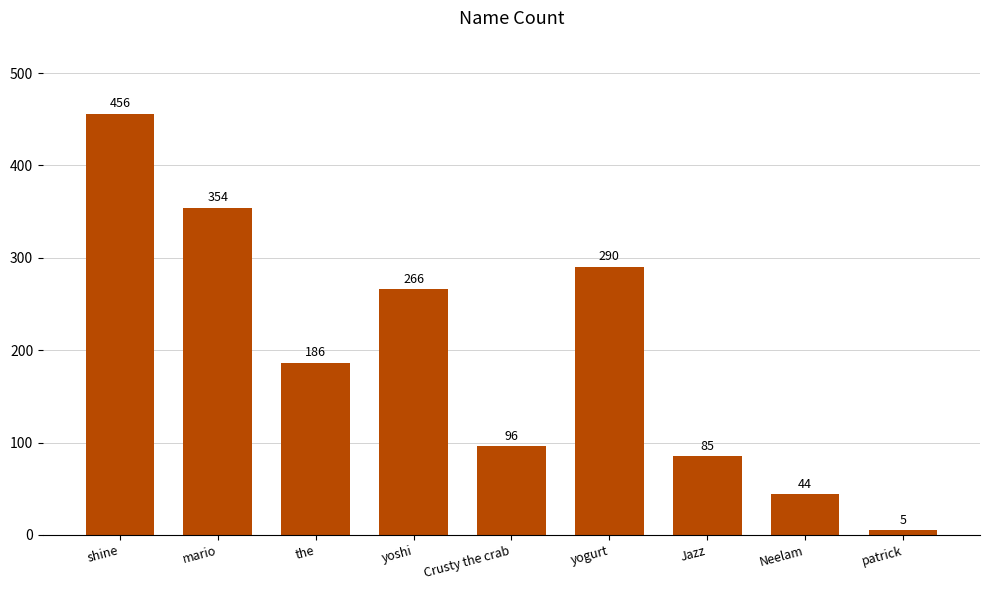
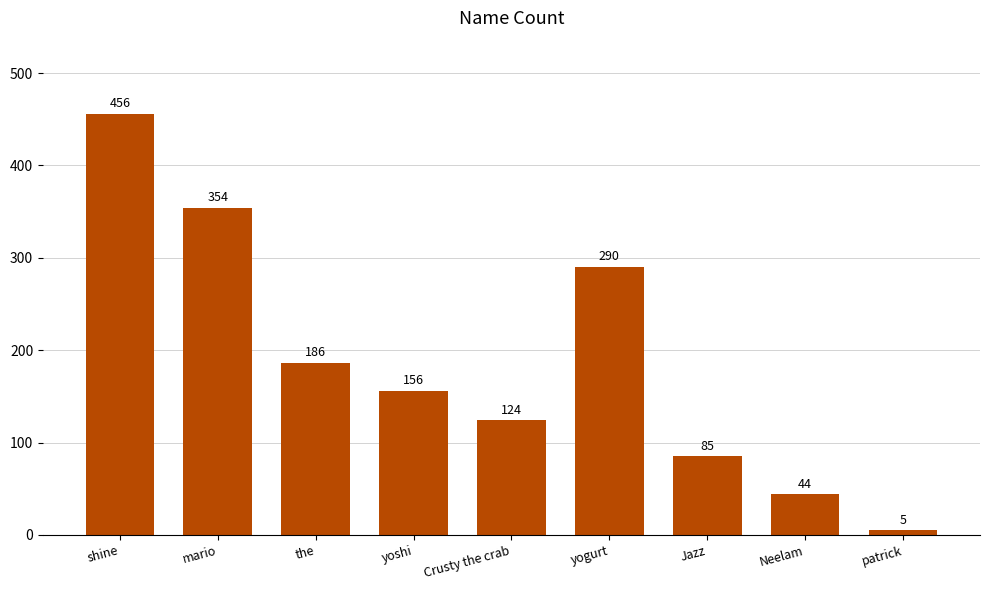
yoshi: 266 -> 156
Crusty the crab: 96 -> 124
